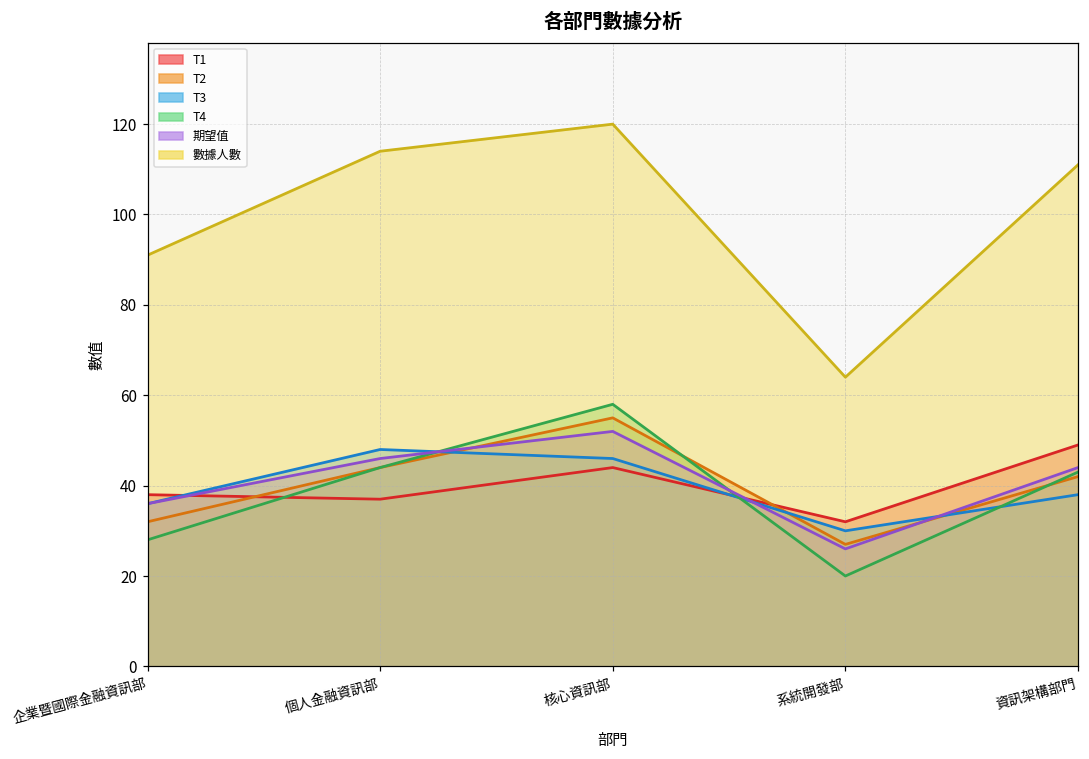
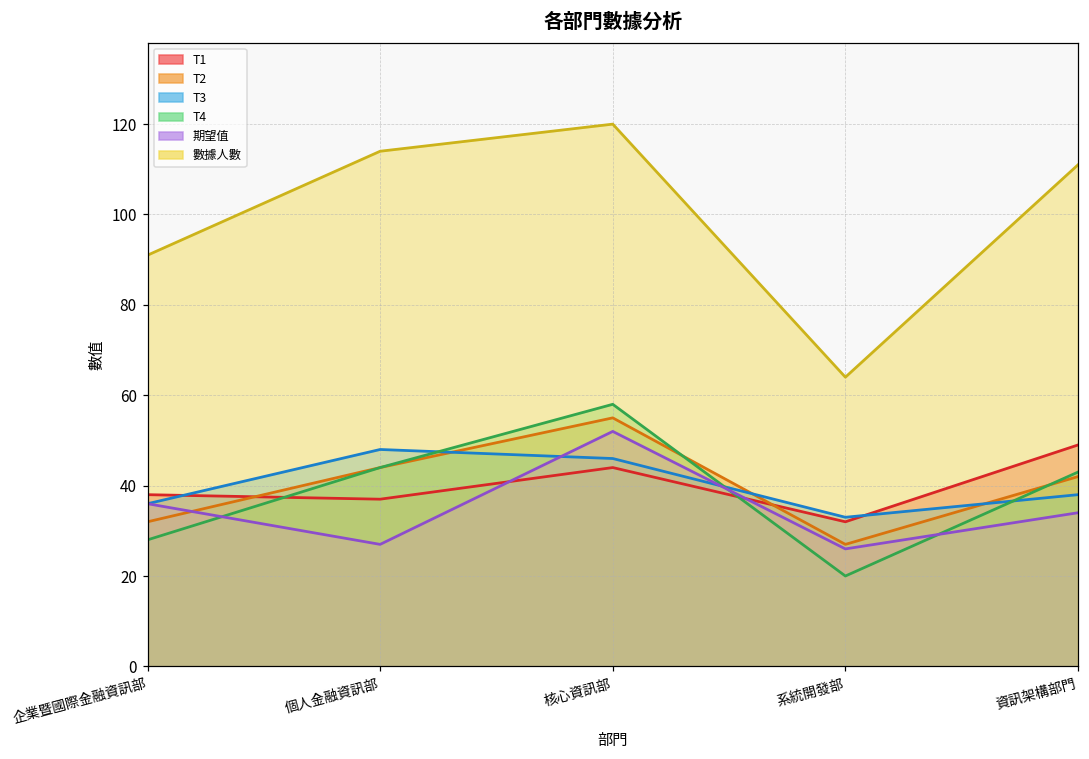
期望值, 個人金融資訊部: 46 -> 27
T3, 系統開發部: 30 -> 33
期望值, 資訊架構部門: 44 -> 34
